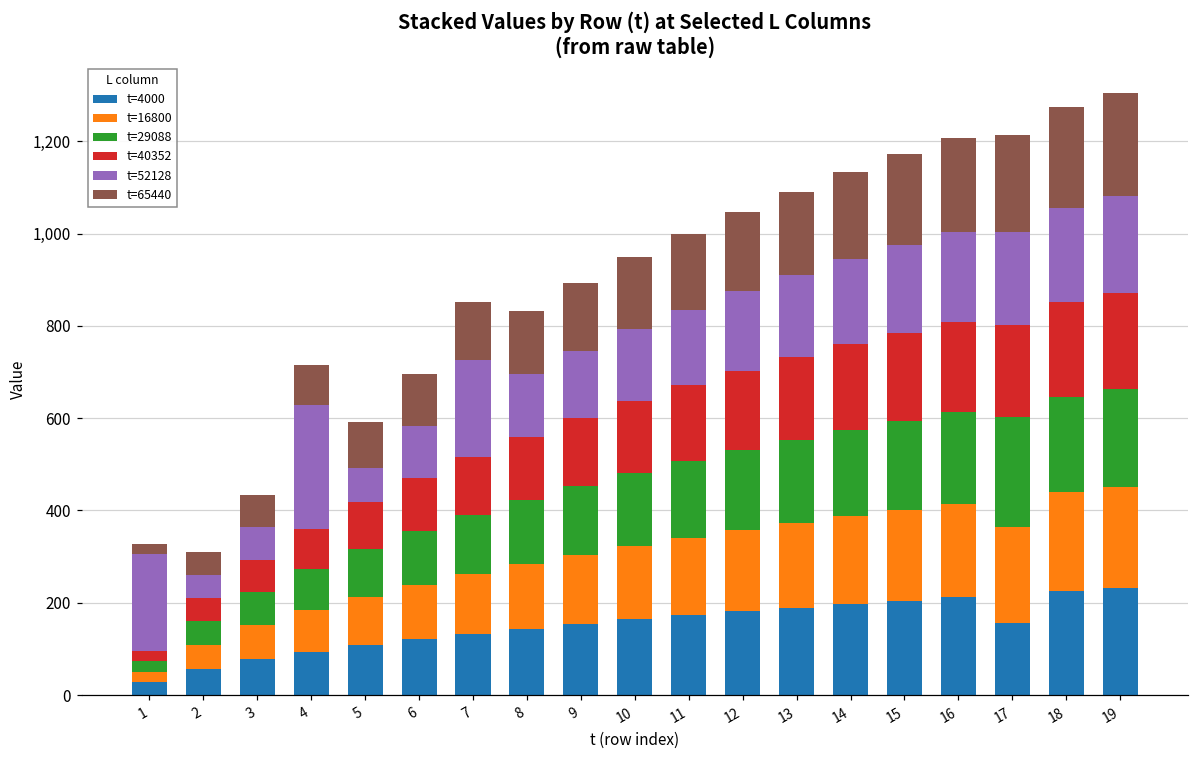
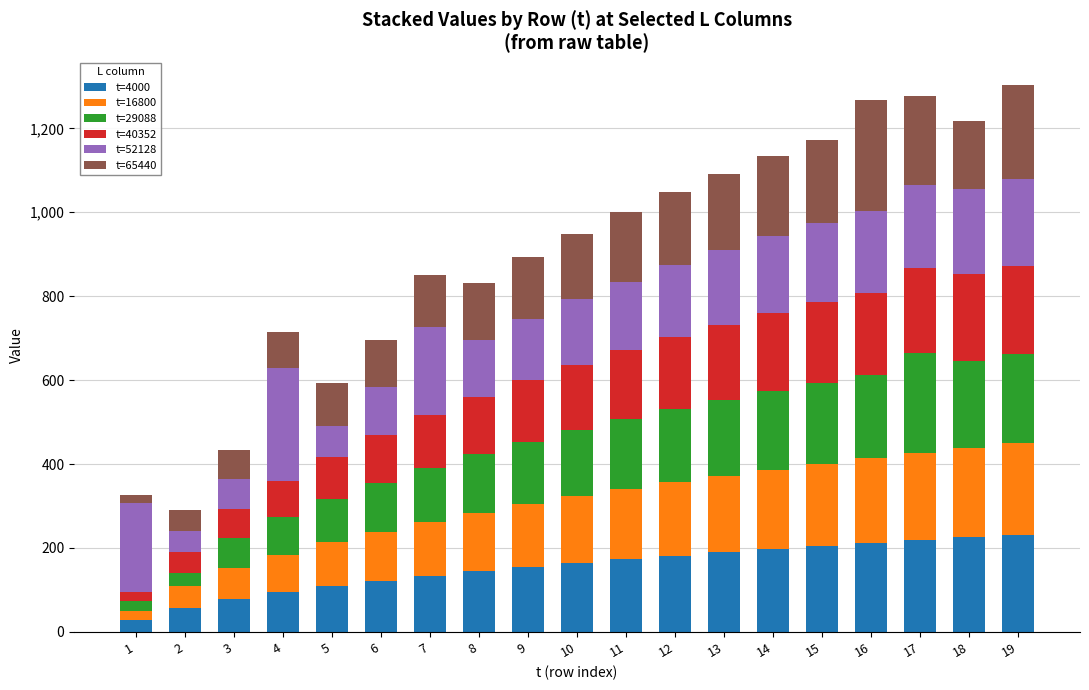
t=29088, 2: 50 -> 30
t=65440, 16: 200 -> 260
t=4000, 17: 160 -> 220
t=65440, 18: 220 -> 160
